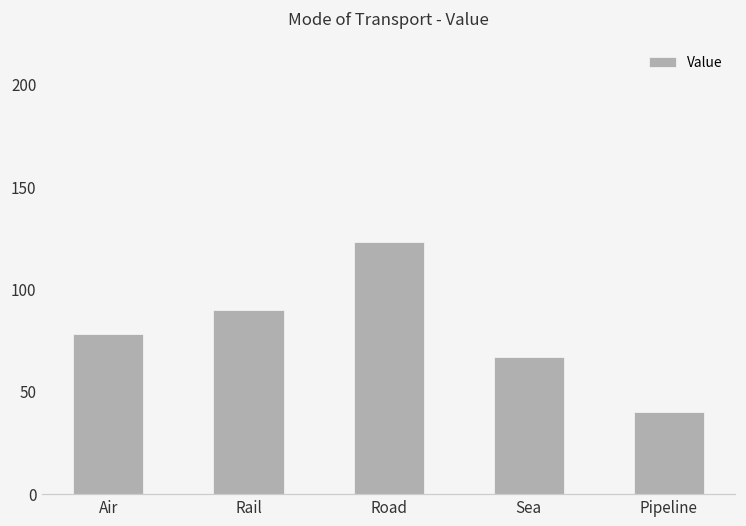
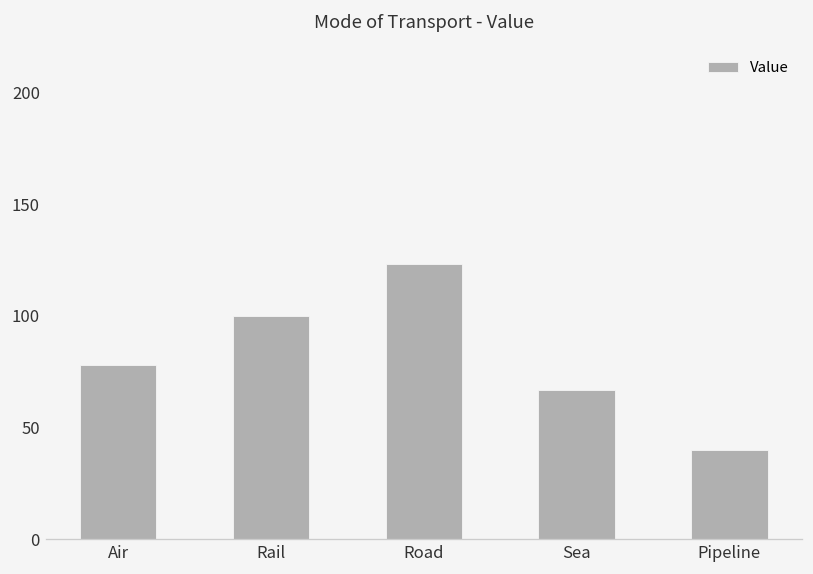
Rail: 90 -> 100
